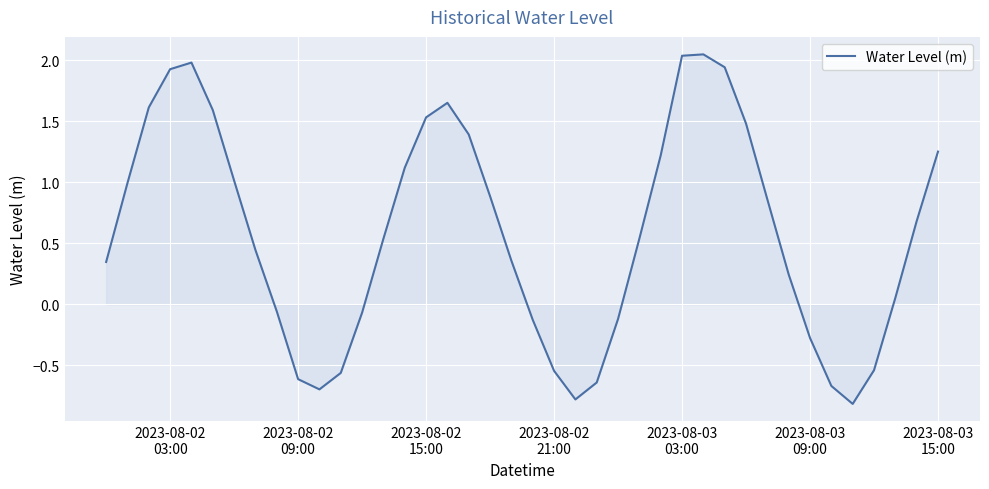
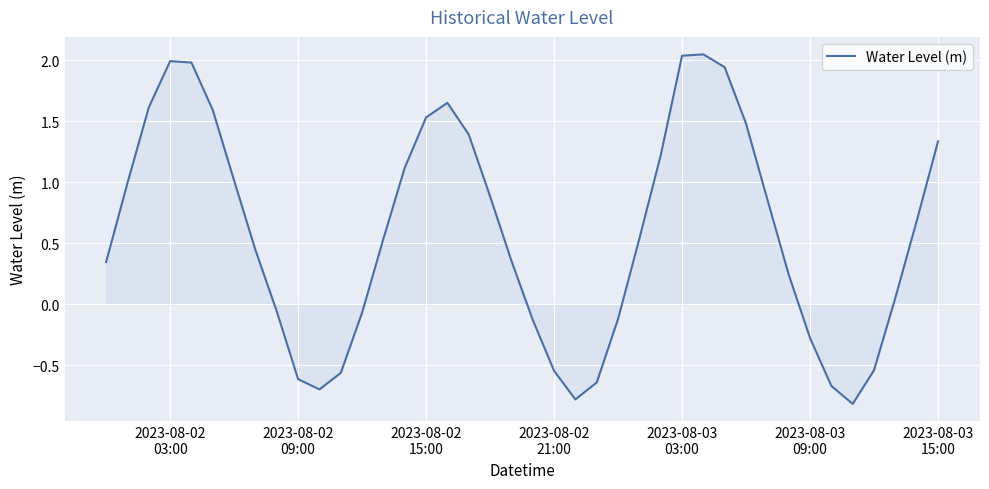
Water Level (m), 2023-08-02 03:00: 1.93 -> 1.99
Water Level (m), 2023-08-03 15:00: 1.25 -> 1.34
